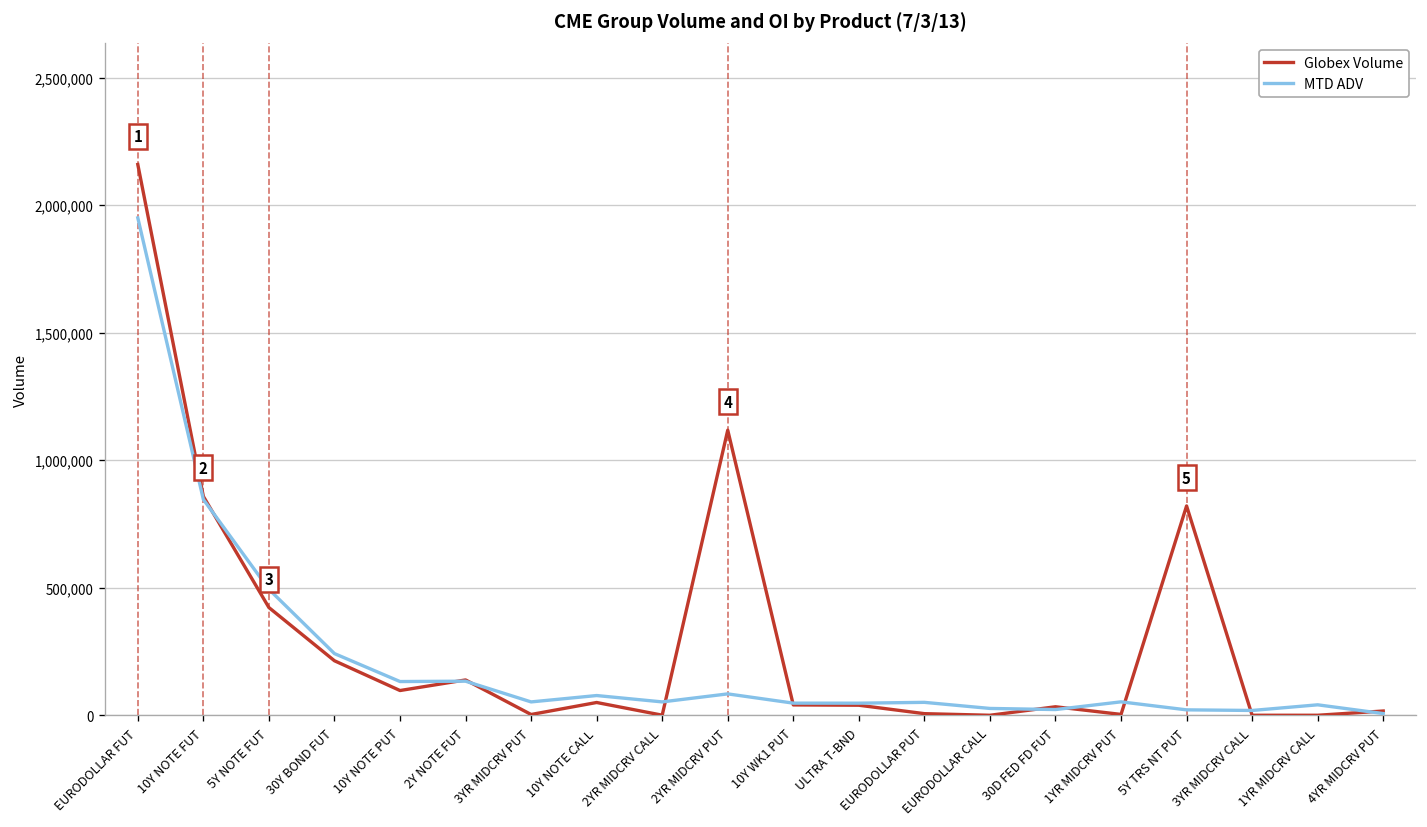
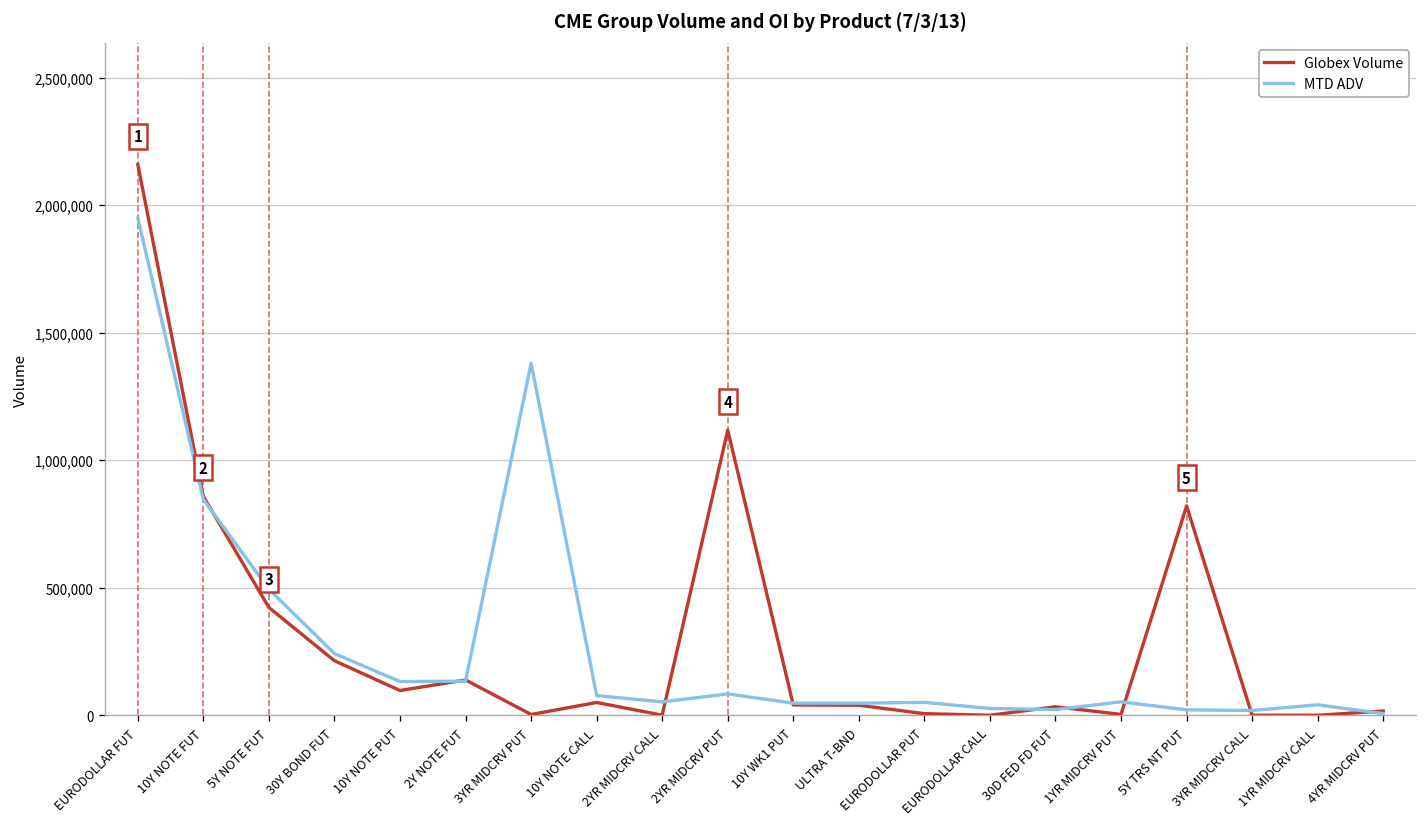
MTD ADV, 3YR MIDCRV PUT: 50,000 -> 1,380,000
